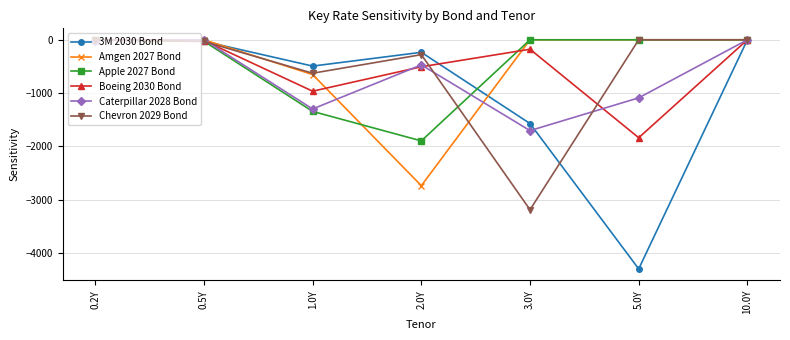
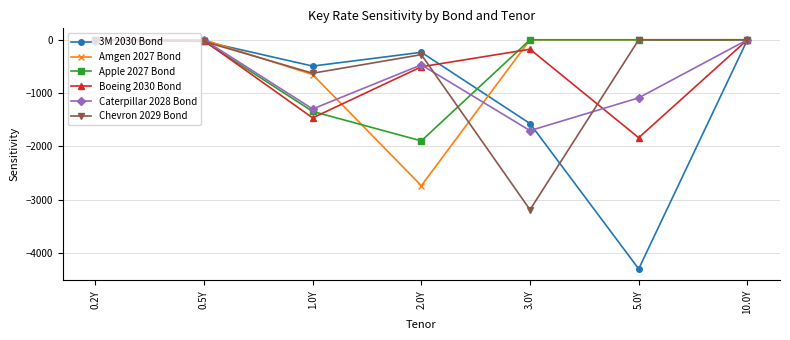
Boeing 2030 Bond, 1.0Y: -1000 -> -1500
